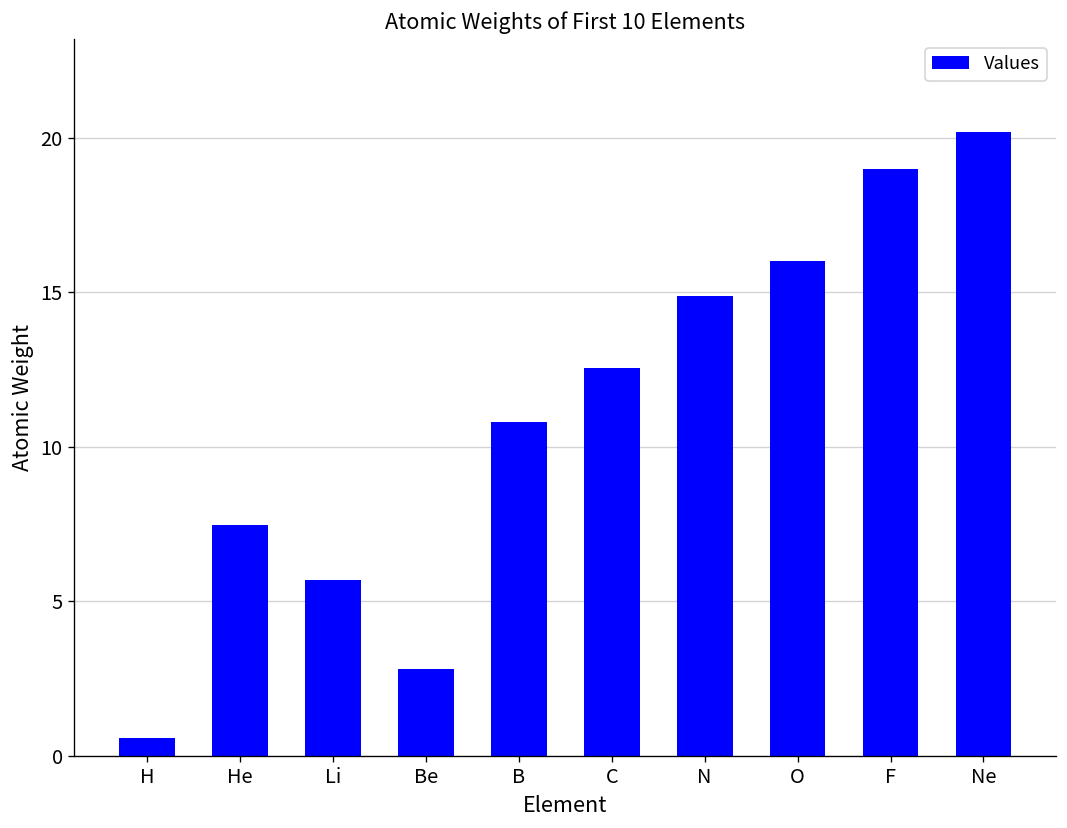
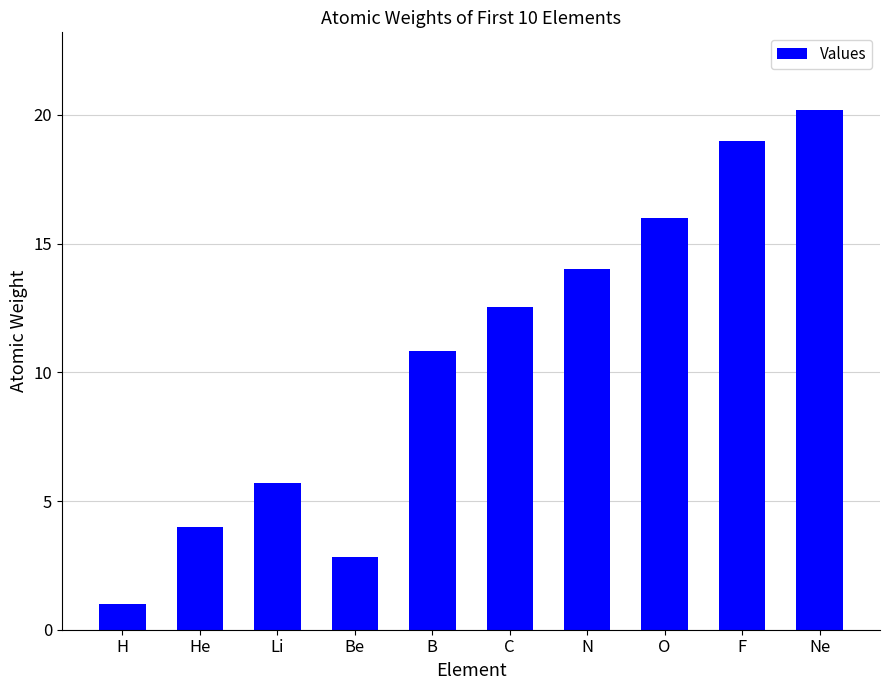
H: 0.6 -> 1.0
He: 7.5 -> 4.0
N: 14.9 -> 14.0
